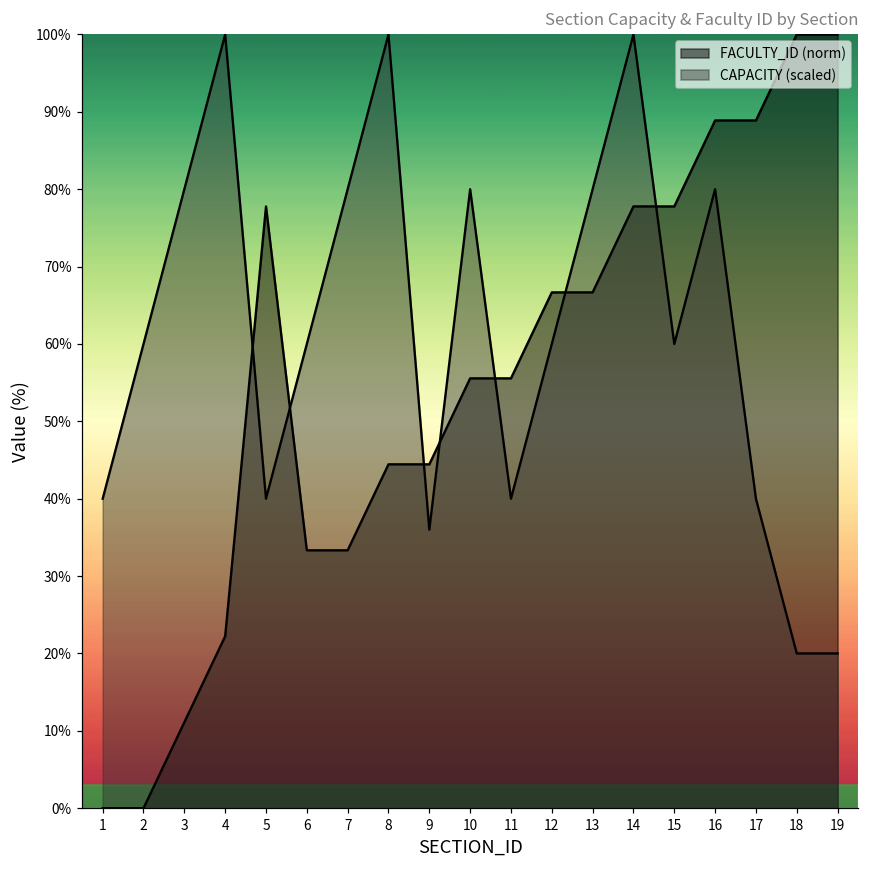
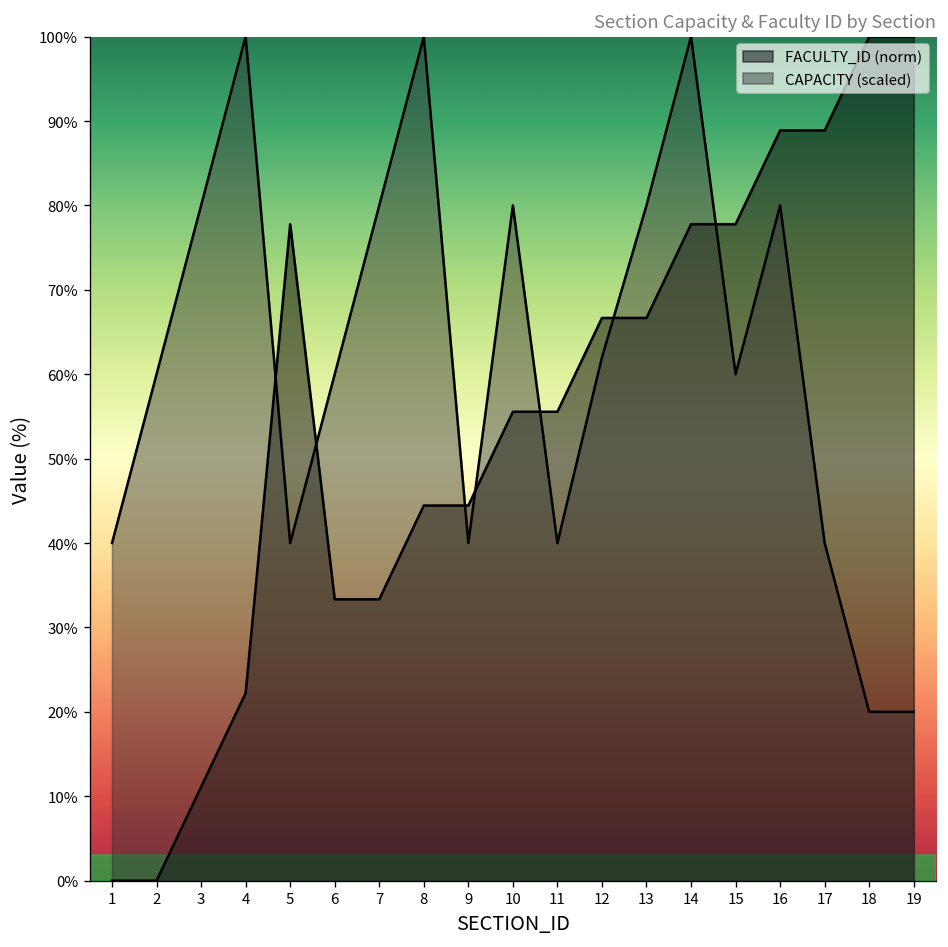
CAPACITY (scaled), 9: 36% -> 40%
CAPACITY (scaled), 12: 60% -> 62%
